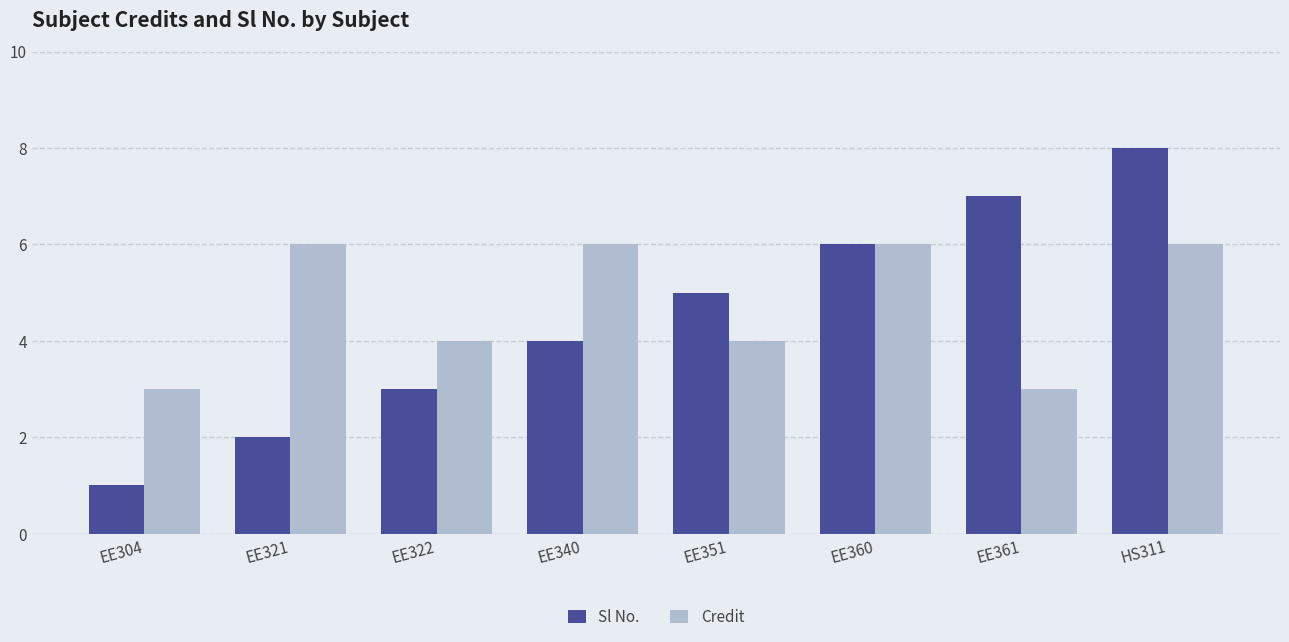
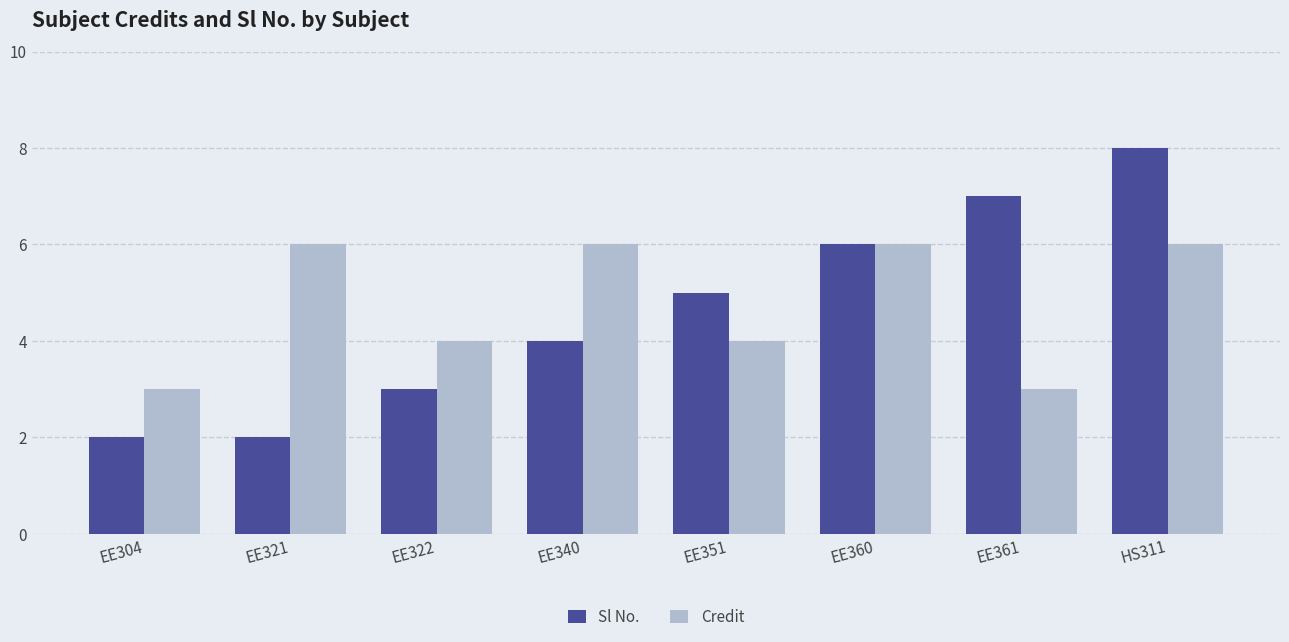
Sl No., EE304: 1 -> 2
